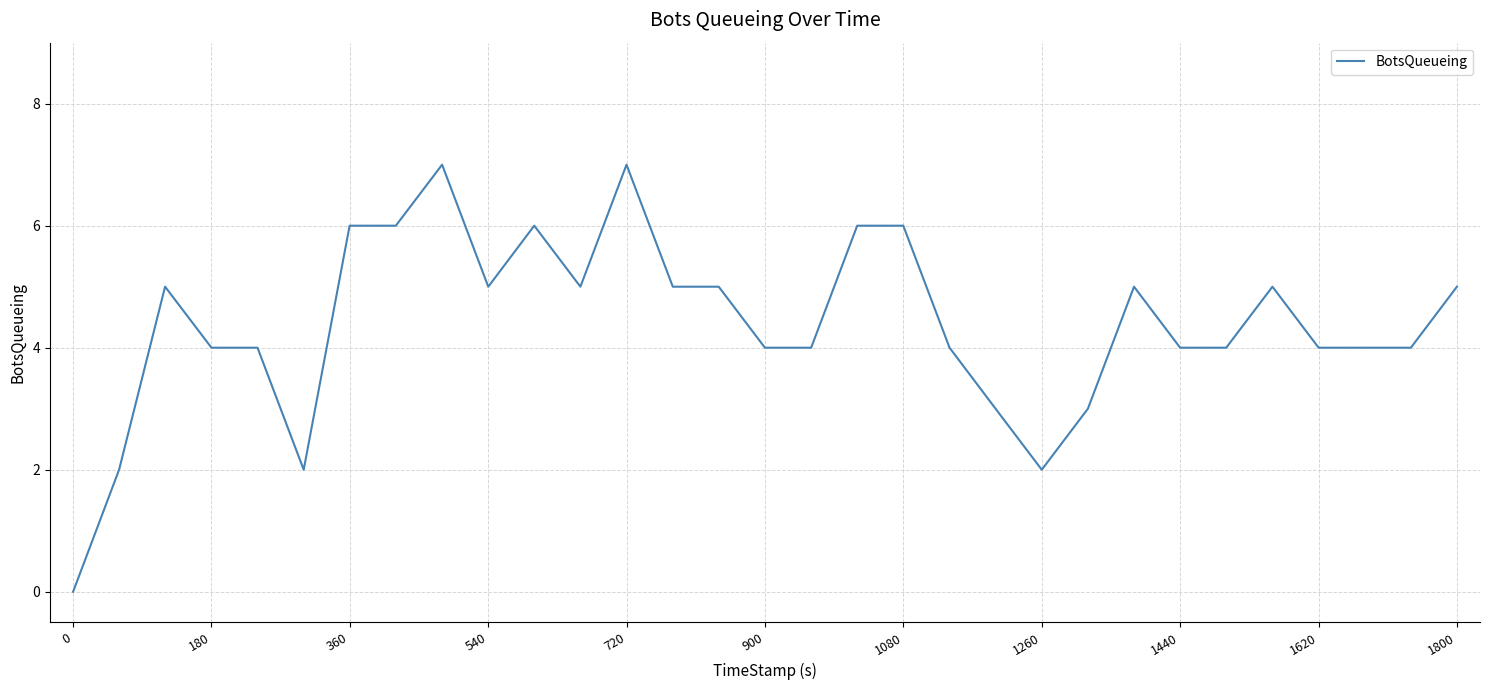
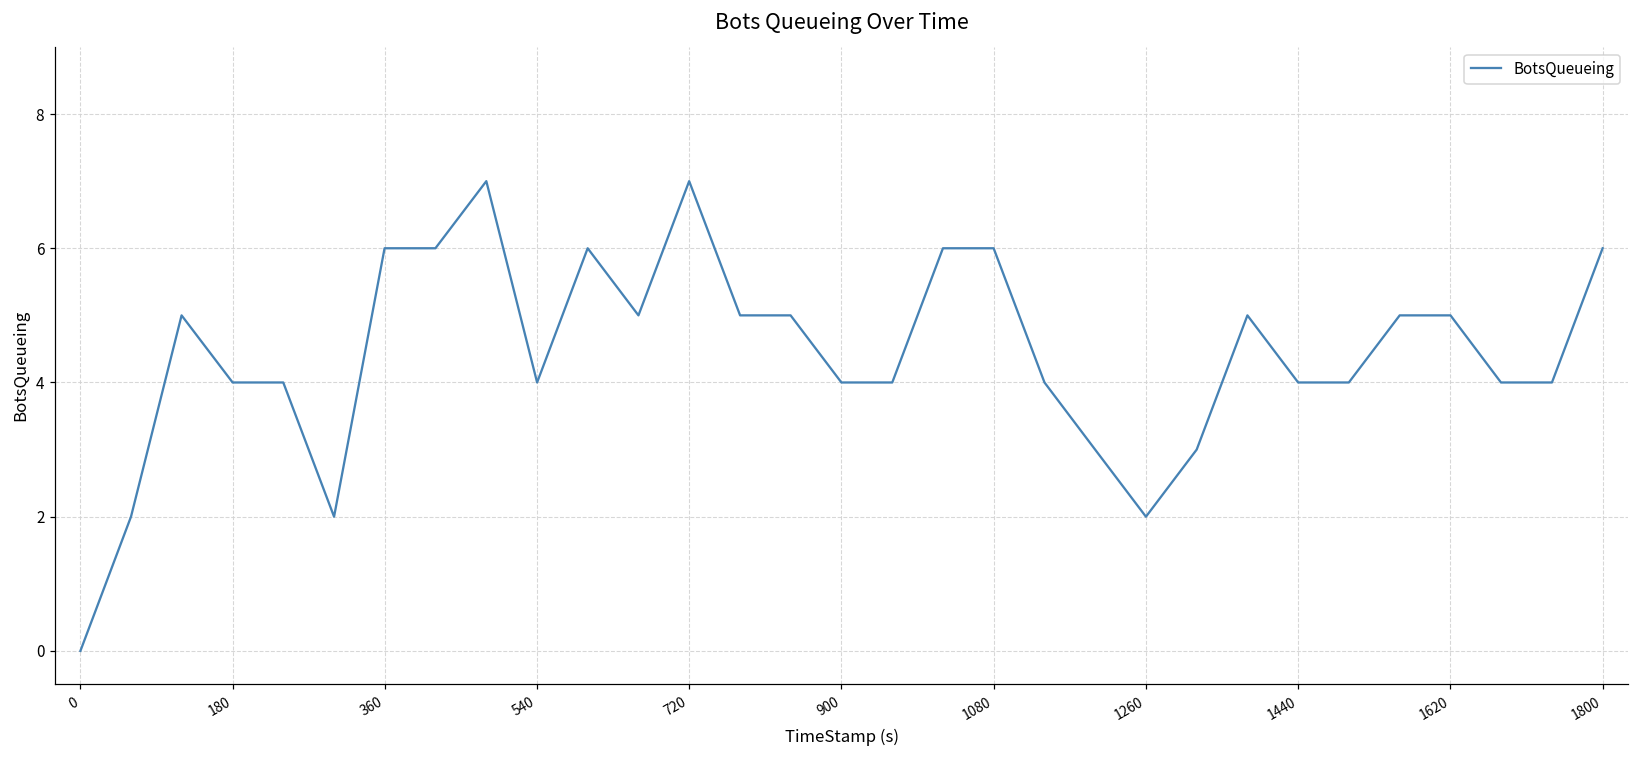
540: 5 -> 4
1620: 4 -> 5
1800: 5 -> 6
